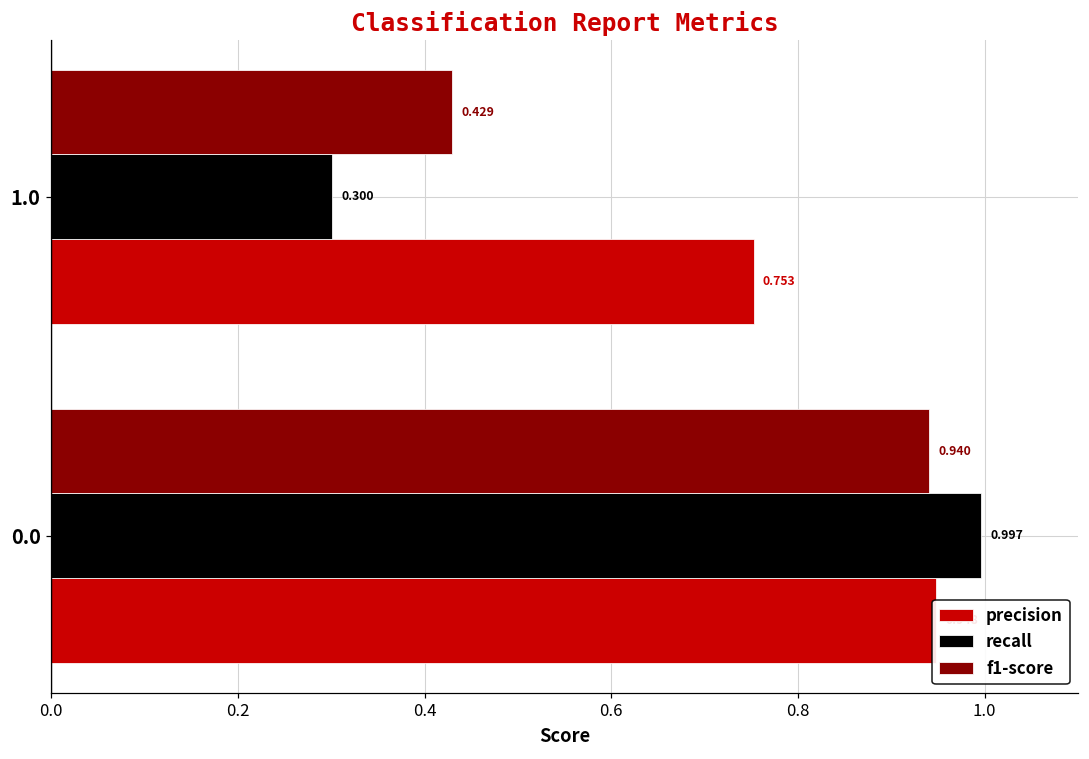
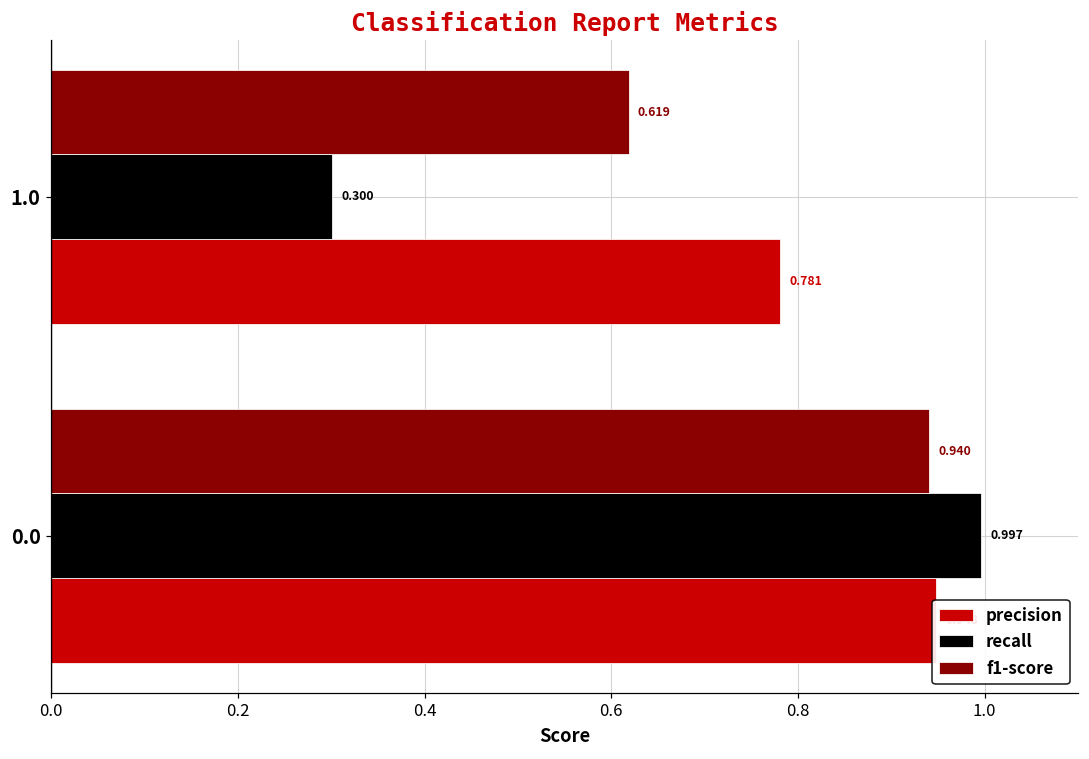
f1-score, 1.0: 0.429 -> 0.619
precision, 1.0: 0.753 -> 0.781
